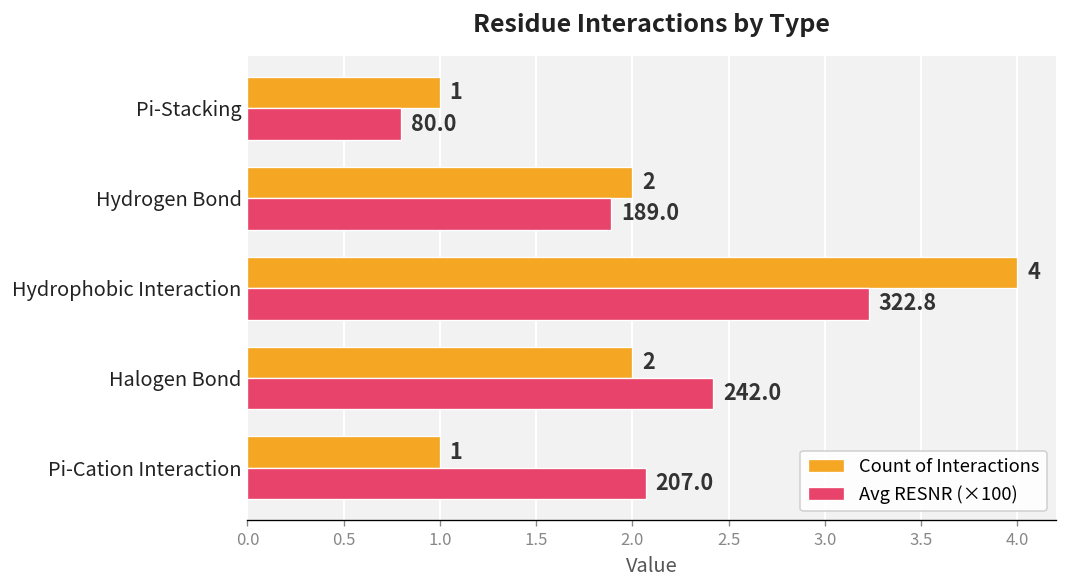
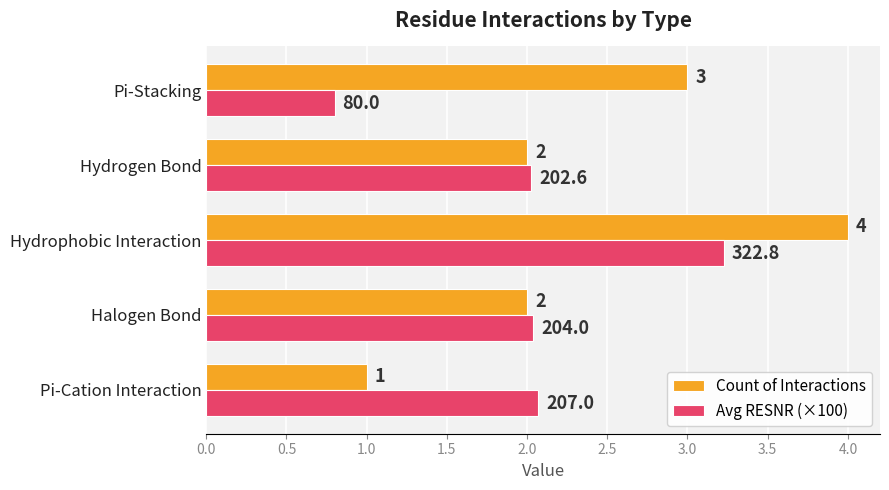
Count of Interactions, Pi-Stacking: 1 -> 3
Avg RESNR (×100), Hydrogen Bond: 189.0 -> 202.6
Avg RESNR (×100), Halogen Bond: 242.0 -> 204.0
